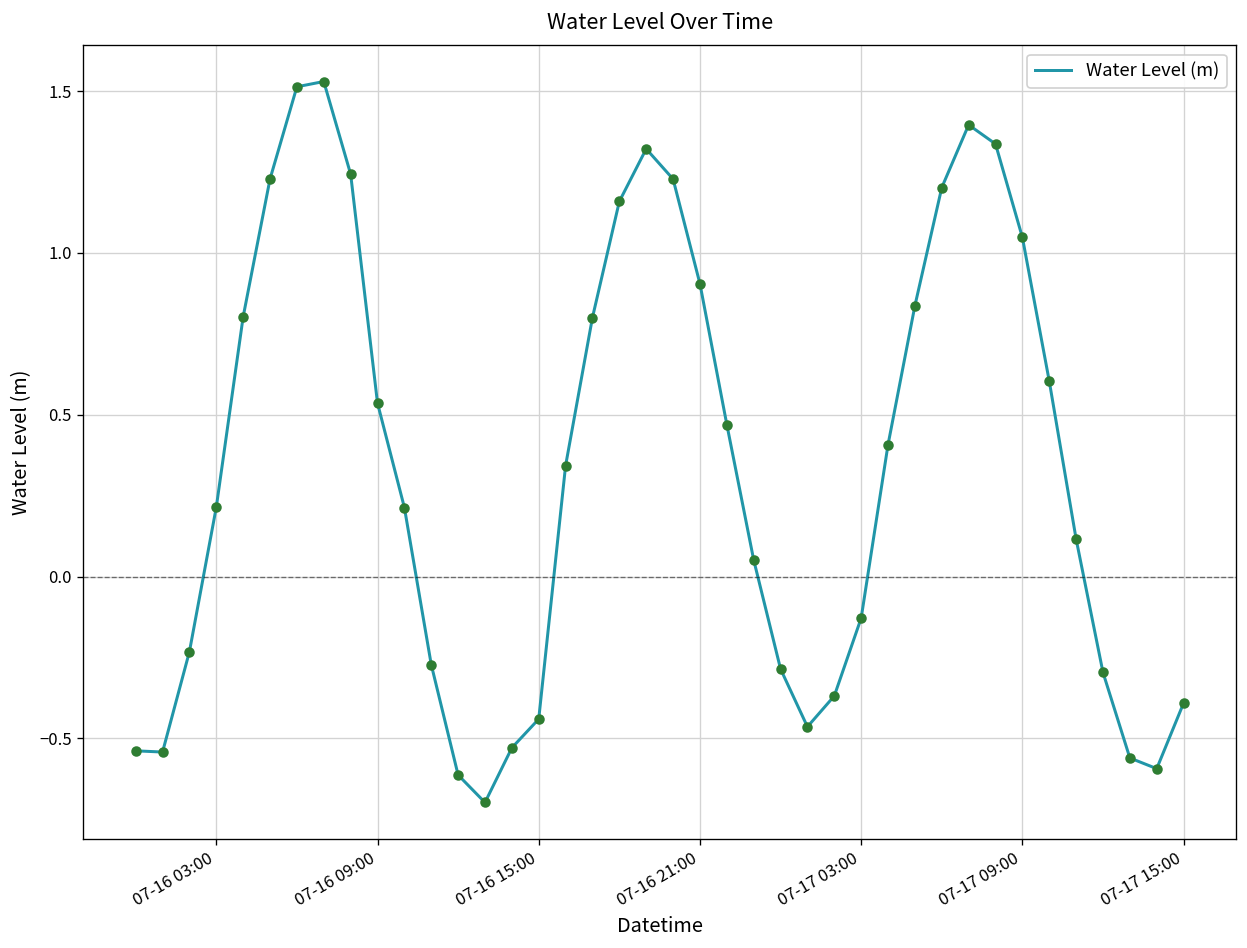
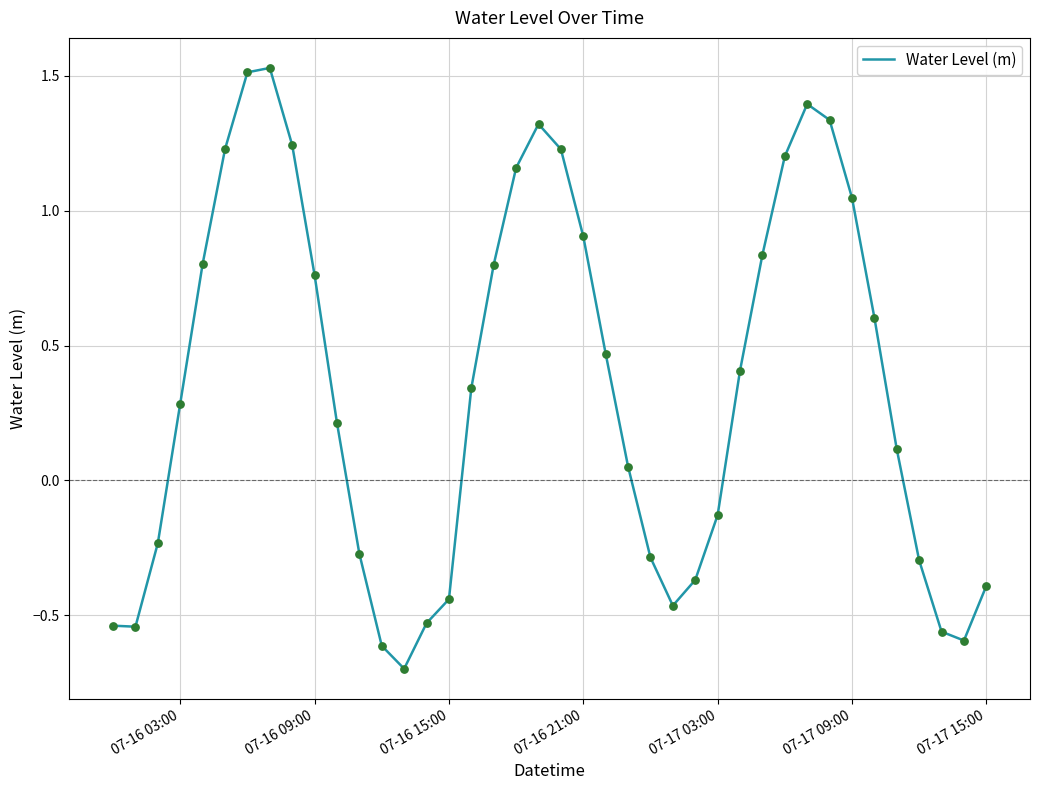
07-16 03:00: 0.21 -> 0.29
07-16 09:00: 0.54 -> 0.76
